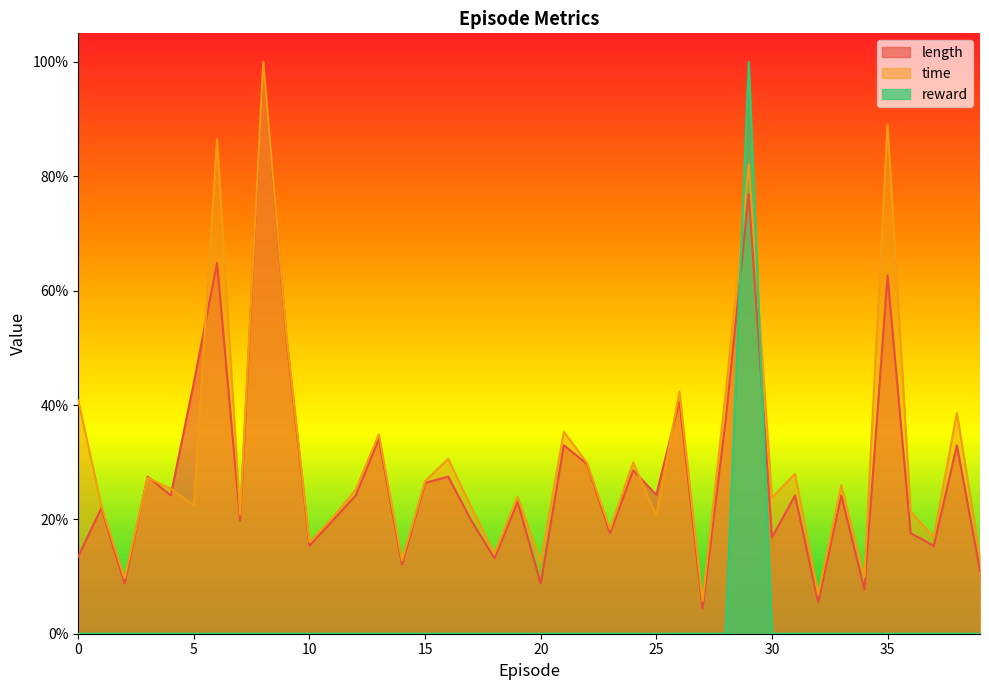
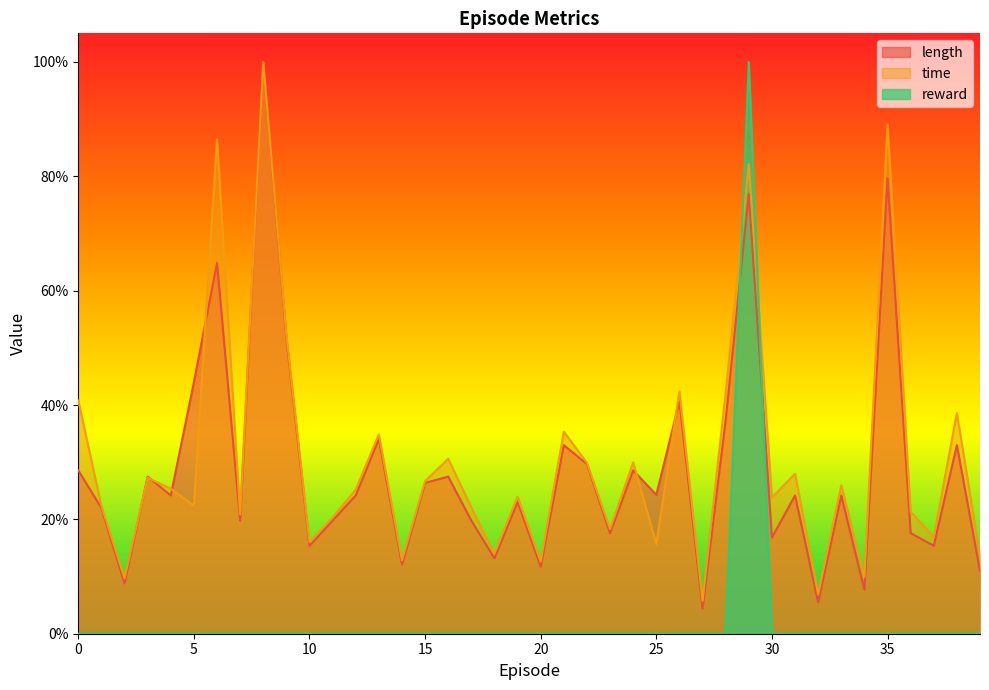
length, 0: 14% -> 29%
length, 20: 9% -> 12%
time, 25: 21% -> 16%
length, 35: 63% -> 80%
